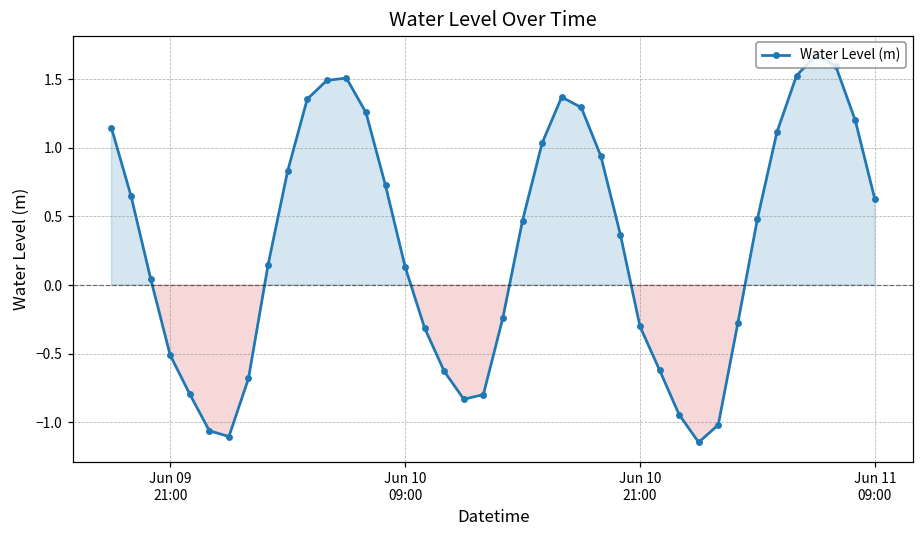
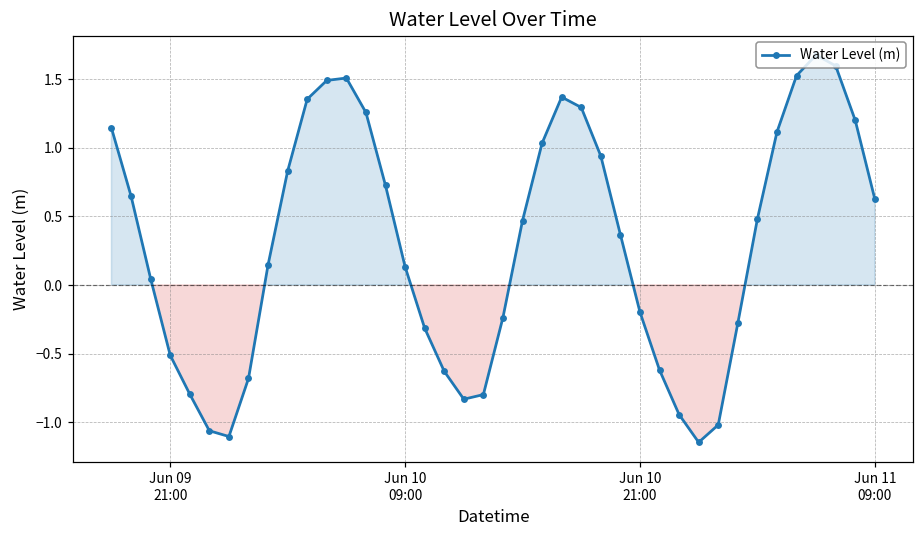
Jun 10 21:00: -0.30 -> -0.20
